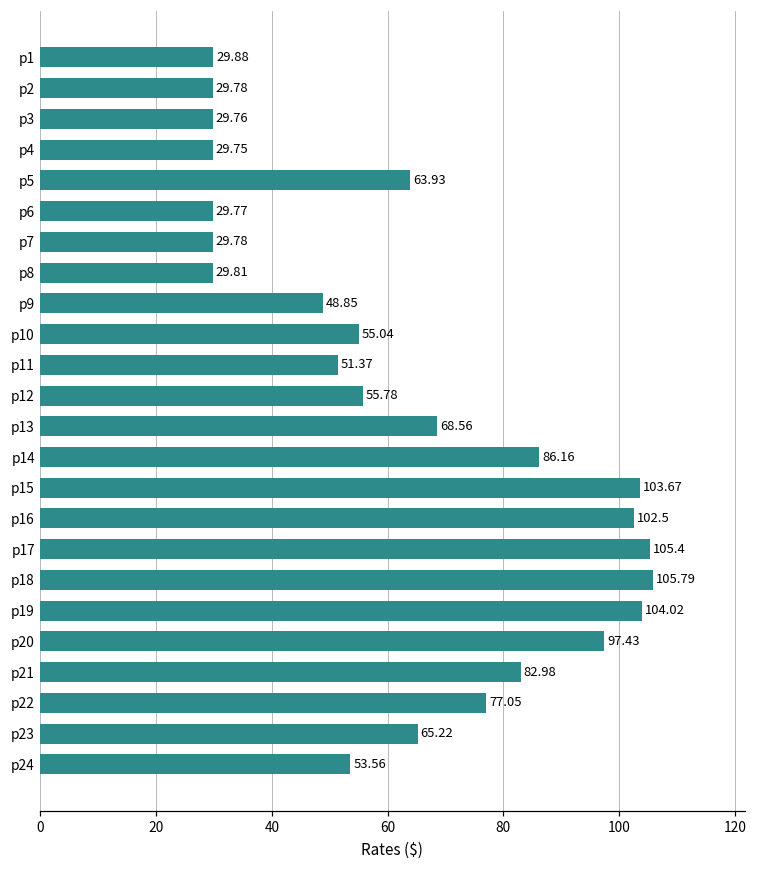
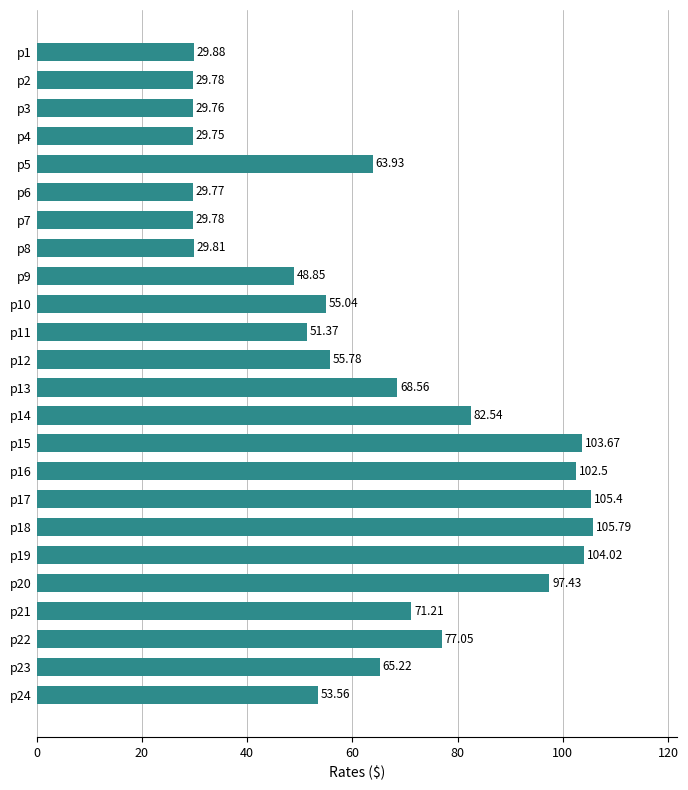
p14: 86.16 -> 82.54
p21: 82.98 -> 71.21
